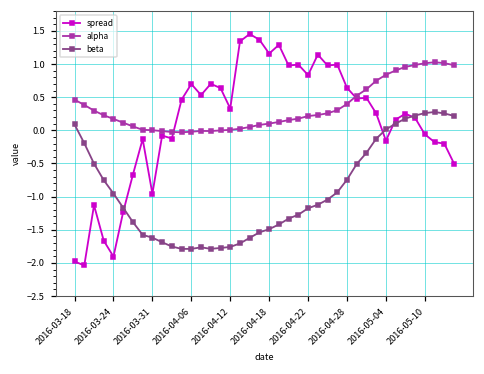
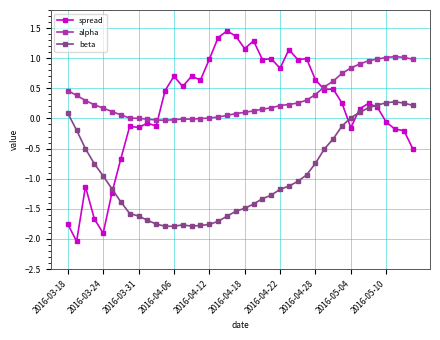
spread, 2016-03-18: -2.0 -> -1.8
spread, 2016-03-31: -1.0 -> -0.1
spread, 2016-04-12: 0.3 -> 1.0
